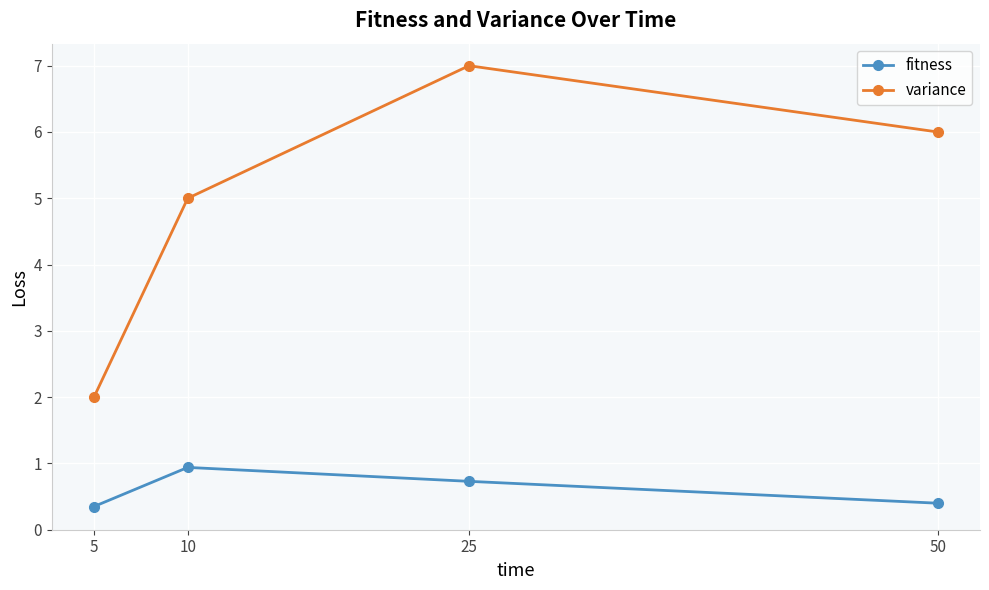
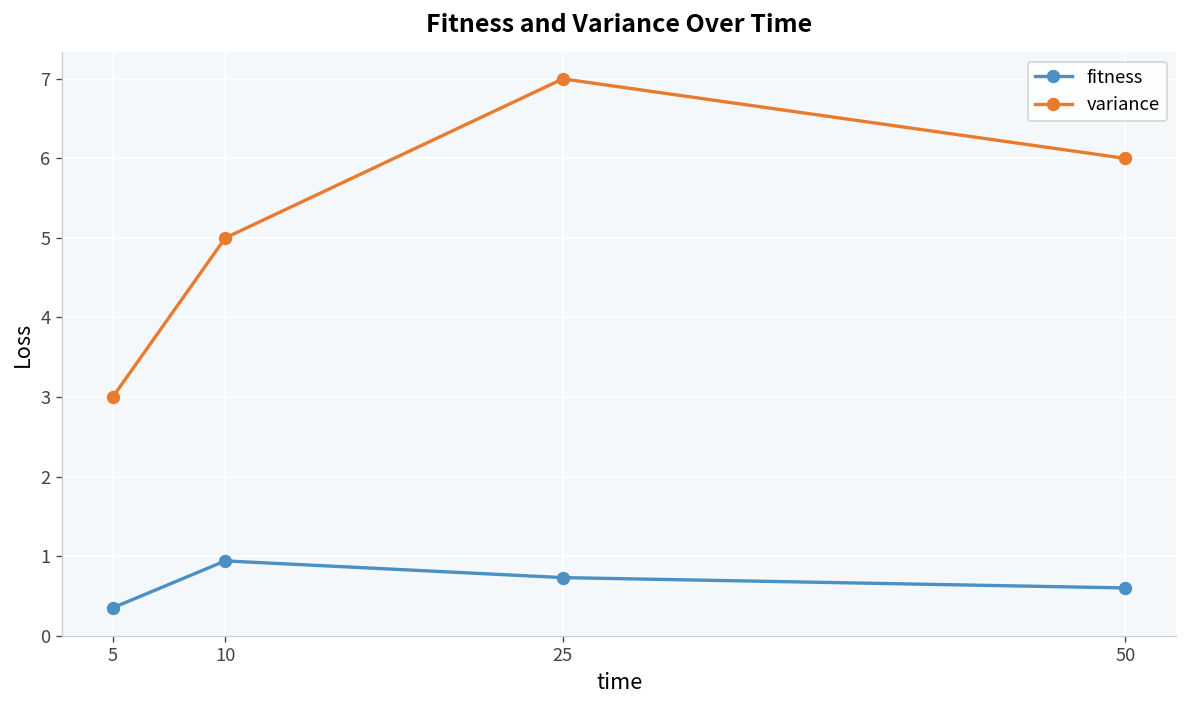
variance, 5: 2 -> 3
fitness, 50: 0.4 -> 0.6
